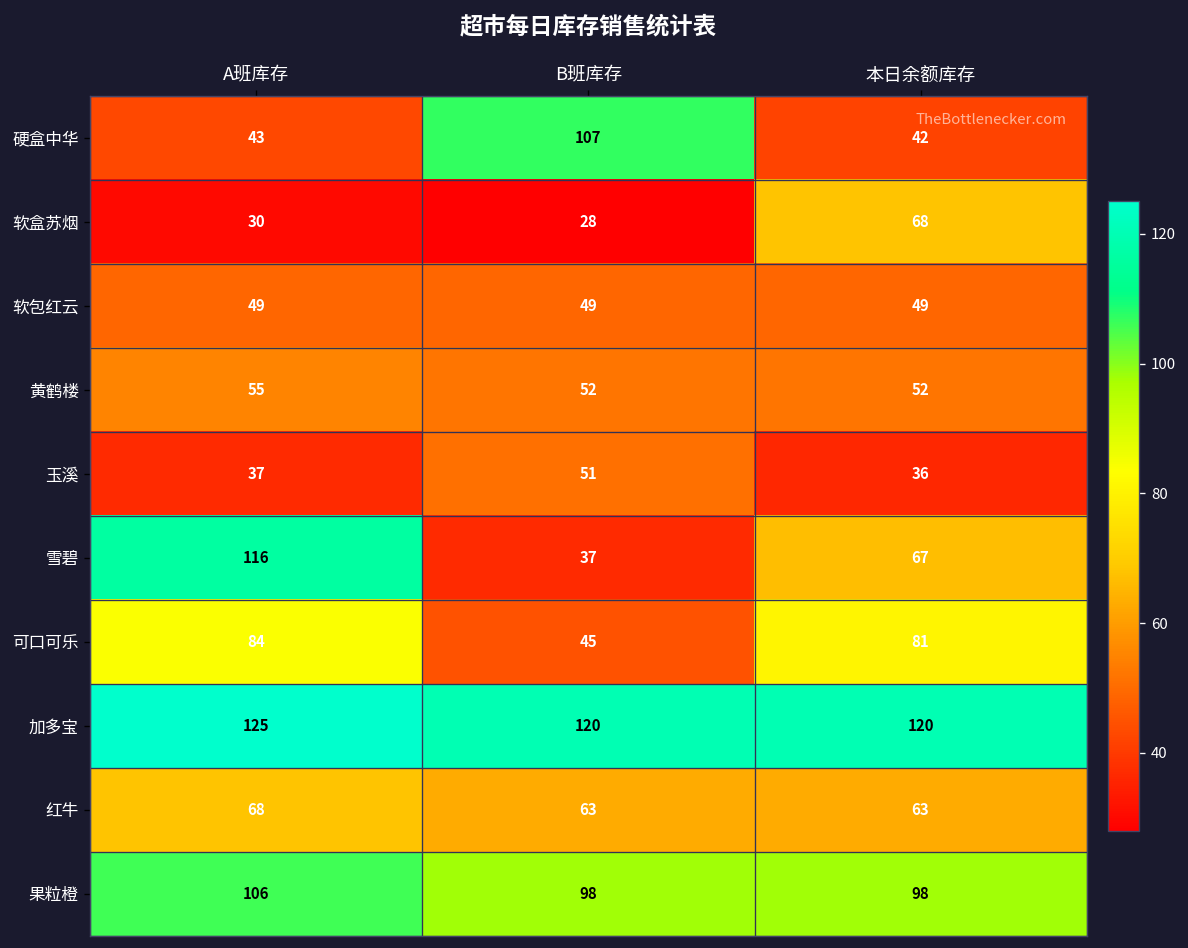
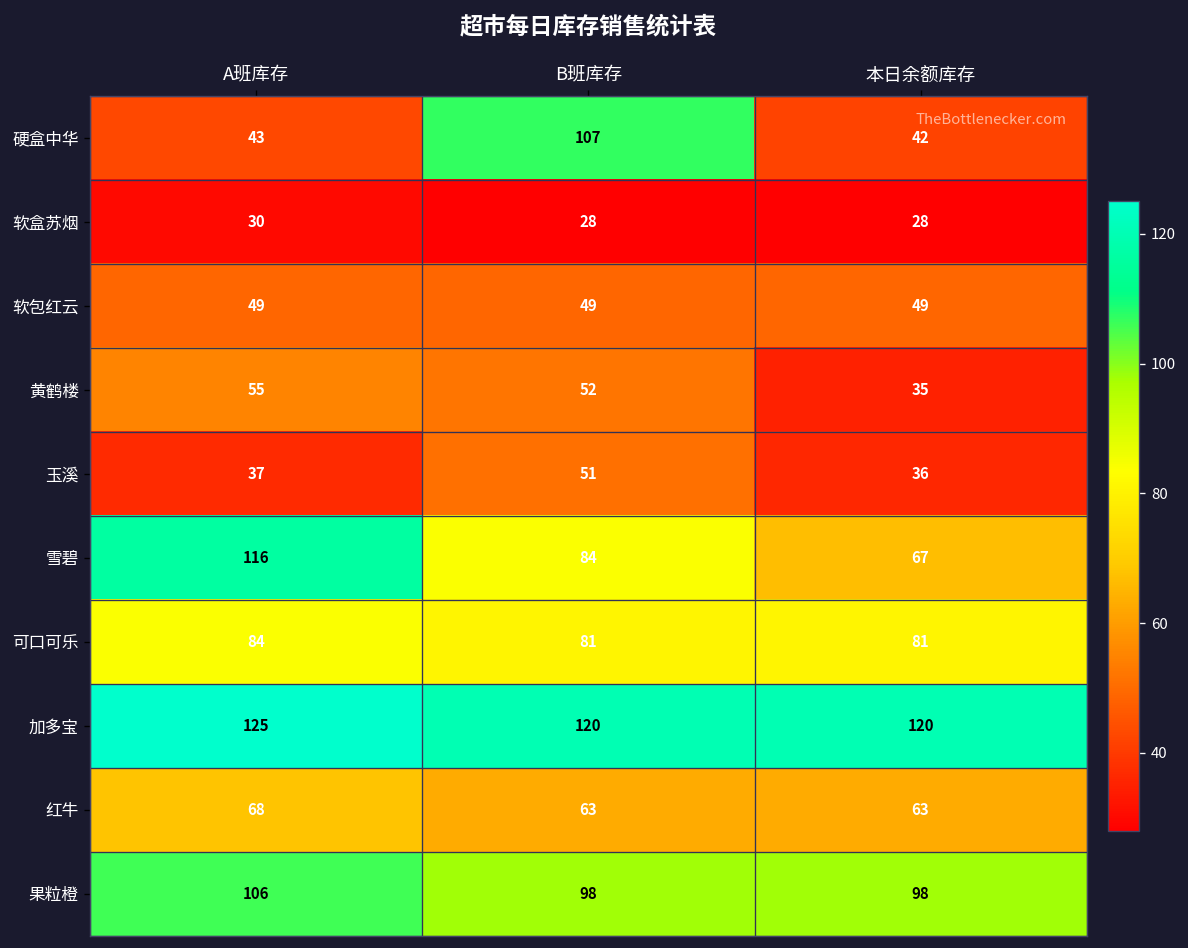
软盒苏烟, 本日余额库存: 68 -> 28
黄鹤楼, 本日余额库存: 52 -> 35
雪碧, B班库存: 37 -> 84
可口可乐, B班库存: 45 -> 81
